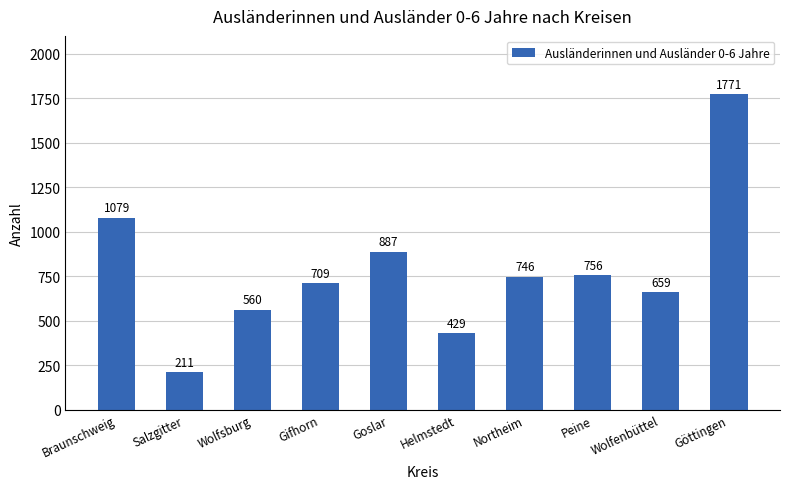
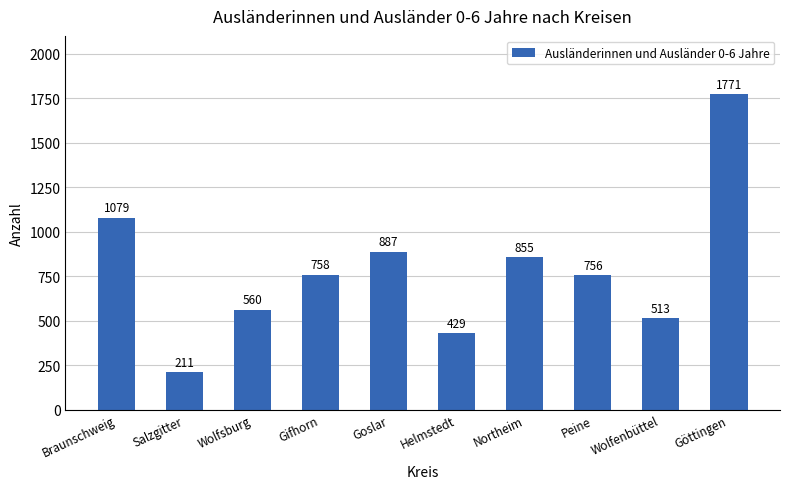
Gifhorn: 709 -> 758
Northeim: 746 -> 855
Wolfenbüttel: 659 -> 513
